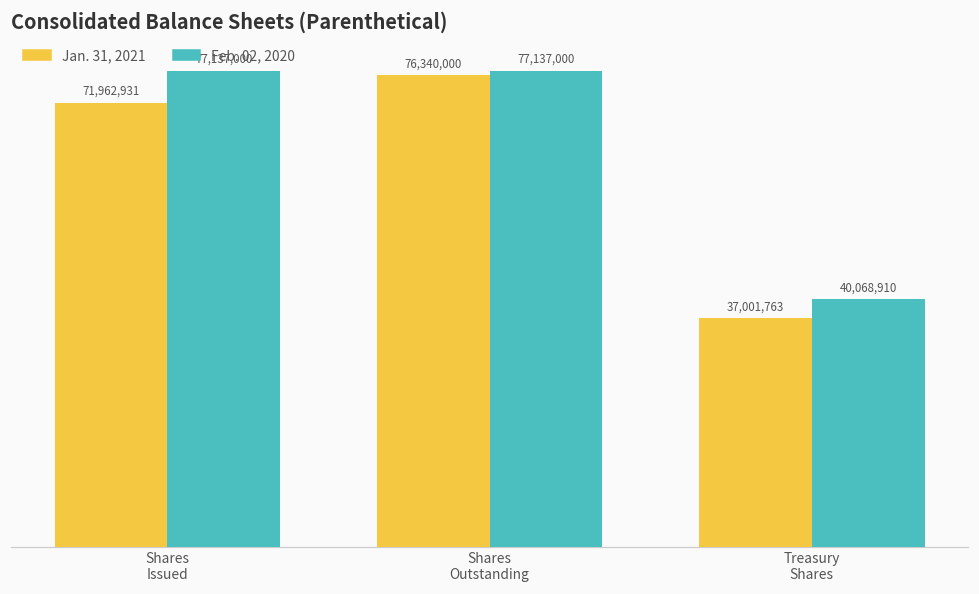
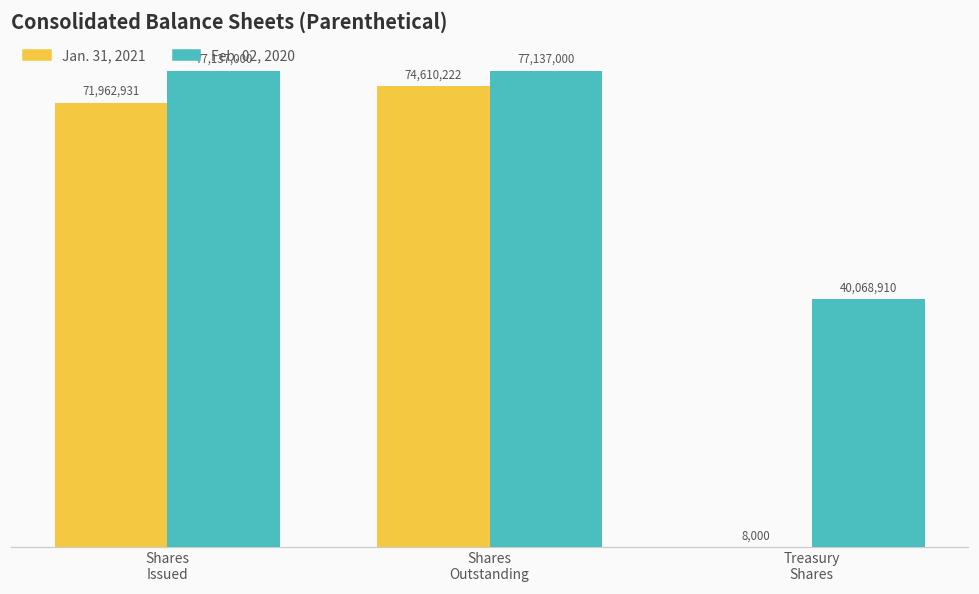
Jan. 31, 2021, Shares Outstanding: 76,340,000 -> 74,610,222
Jan. 31, 2021, Treasury Shares: 37,001,763 -> 8,000
